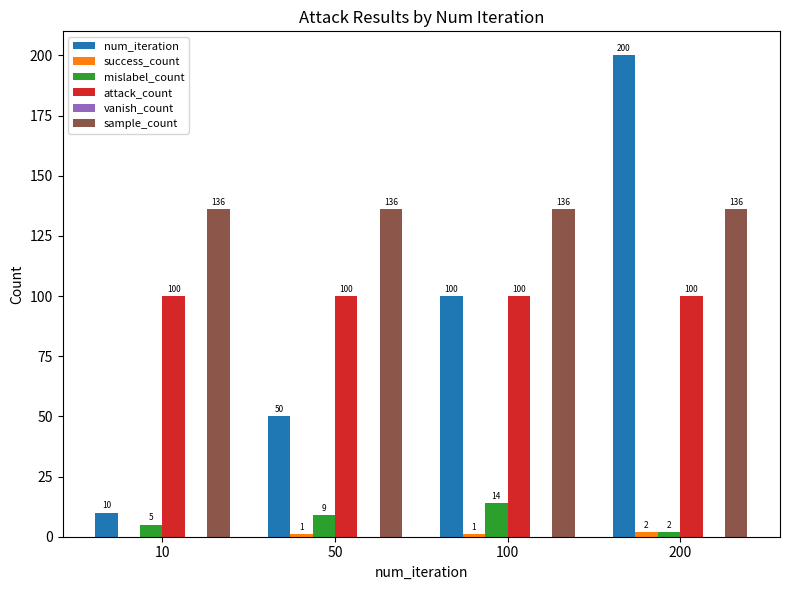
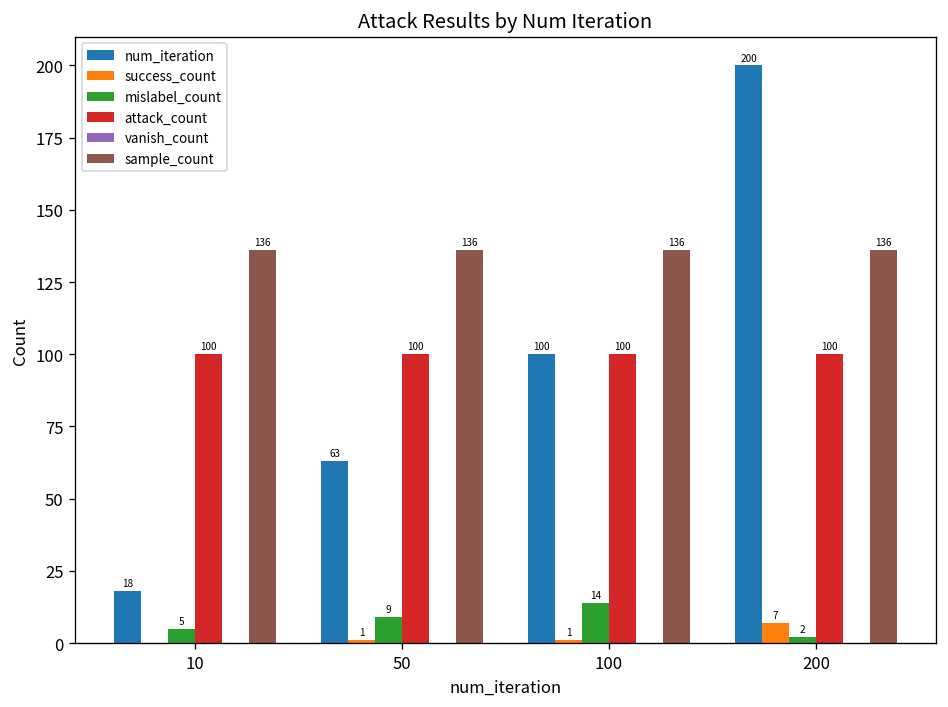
num_iteration, 10: 10 -> 18
num_iteration, 50: 50 -> 63
success_count, 200: 2 -> 7
